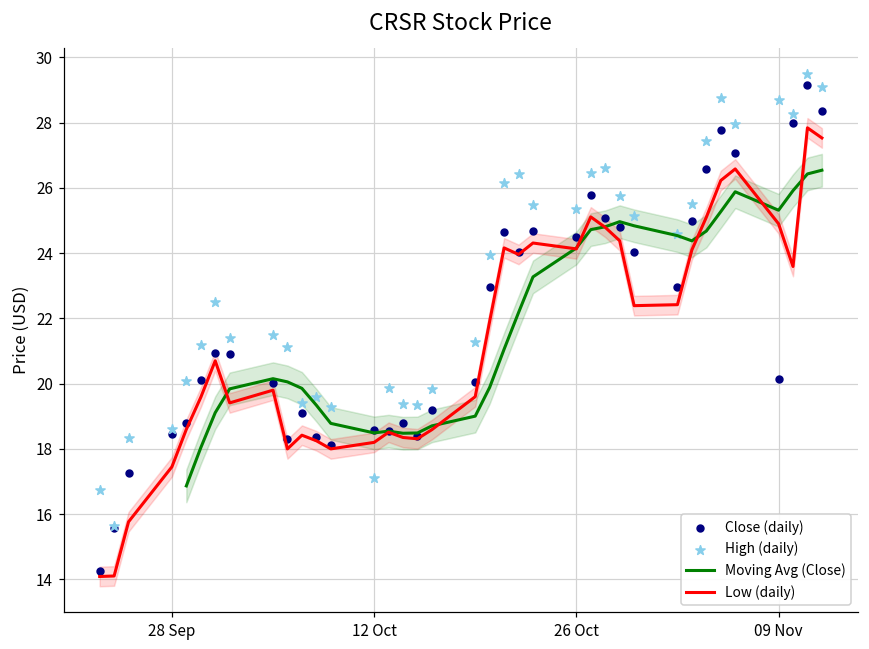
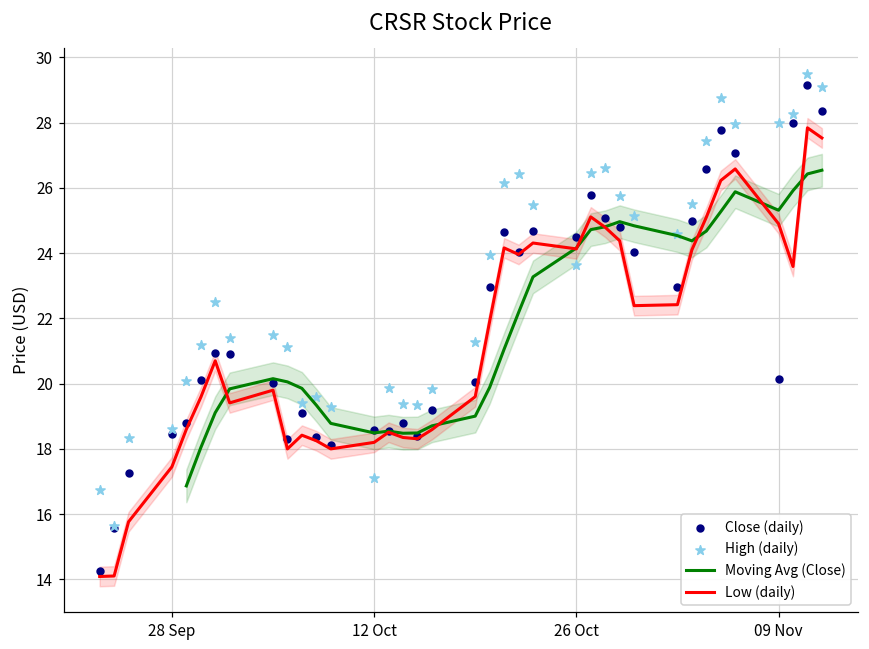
High (daily), 26 Oct: 25.4 -> 23.6
High (daily), 09 Nov: 28.7 -> 28.0
